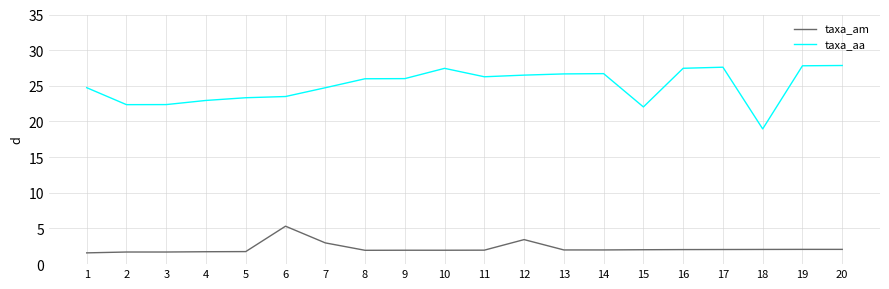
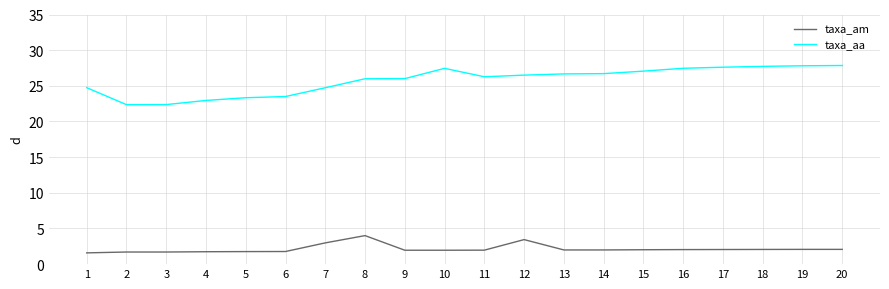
taxa_am, 6: 5 -> 2
taxa_am, 8: 2 -> 4
taxa_aa, 15: 22 -> 27
taxa_aa, 18: 19 -> 28
